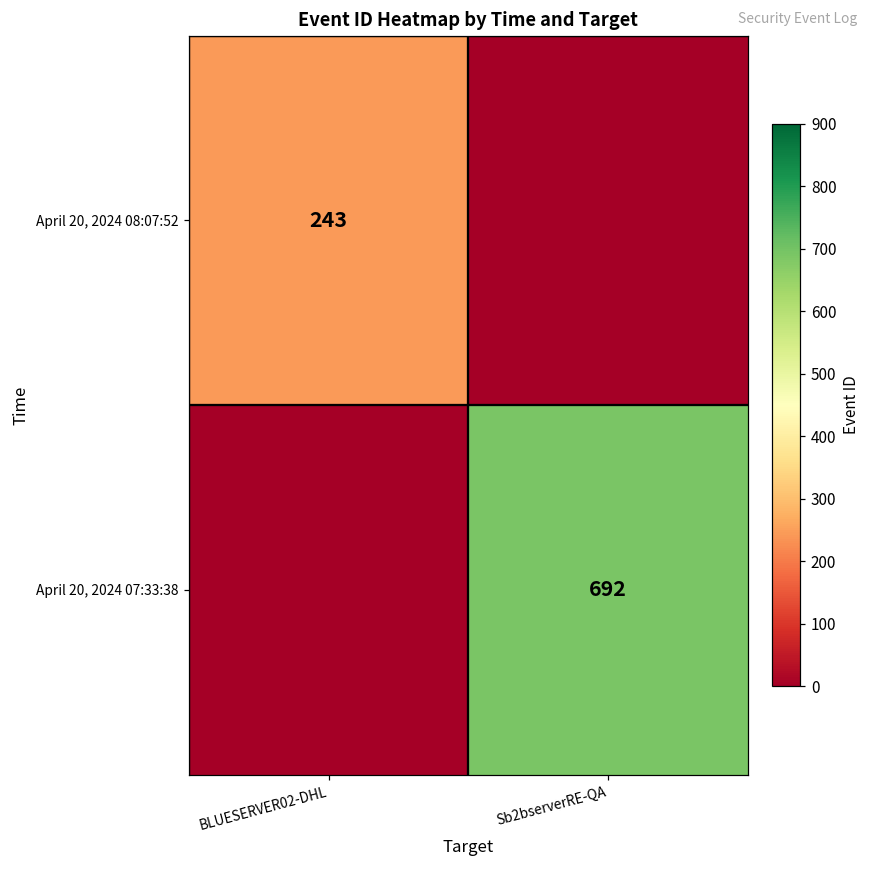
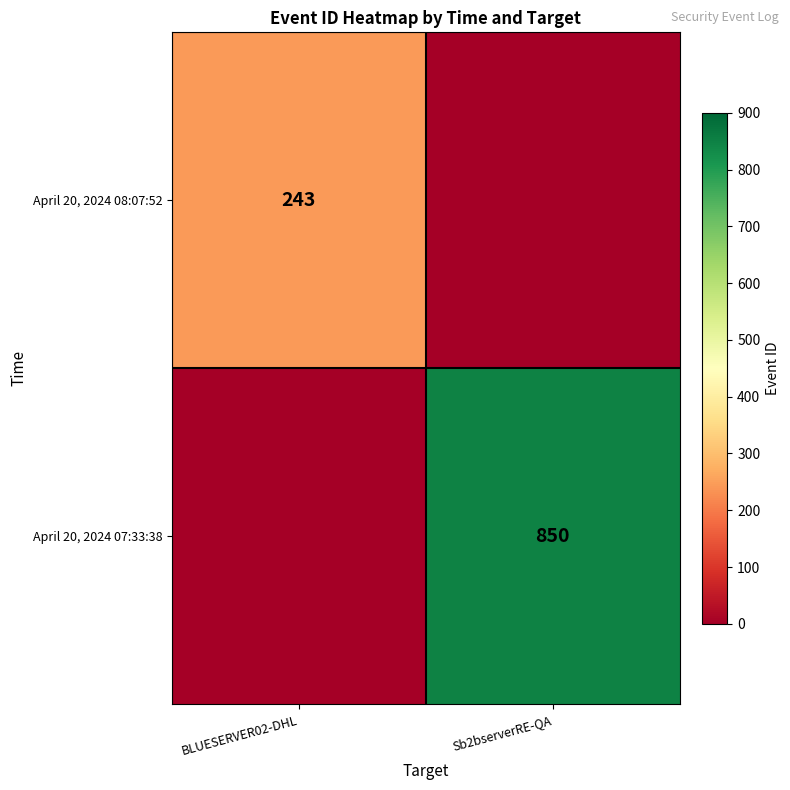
April 20, 2024 07:33:38, Sb2bserverRE-QA: 692 -> 850
